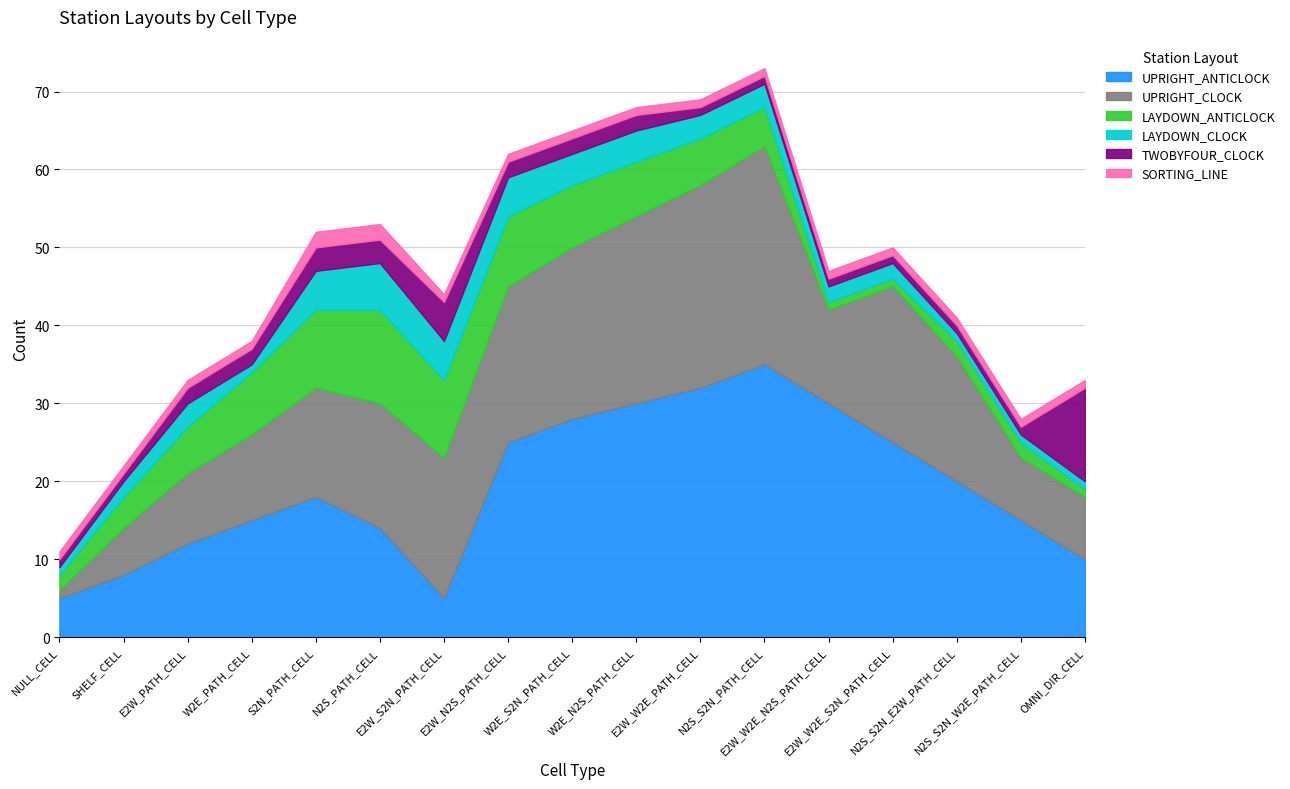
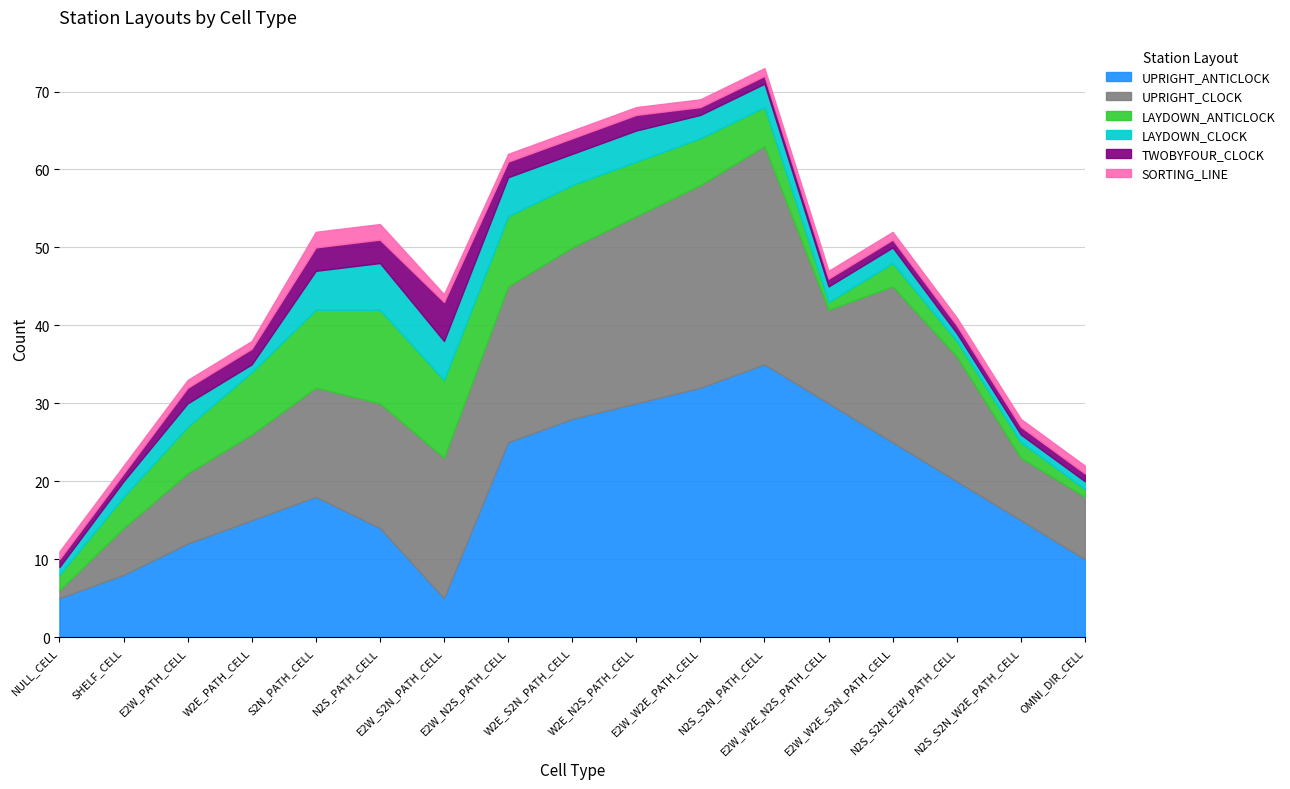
LAYDOWN_ANTICLOCK, E2W_W2E_S2N_PATH_CELL: 1 -> 3
TWOBYFOUR_CLOCK, OMNI_DIR_CELL: 12 -> 1
